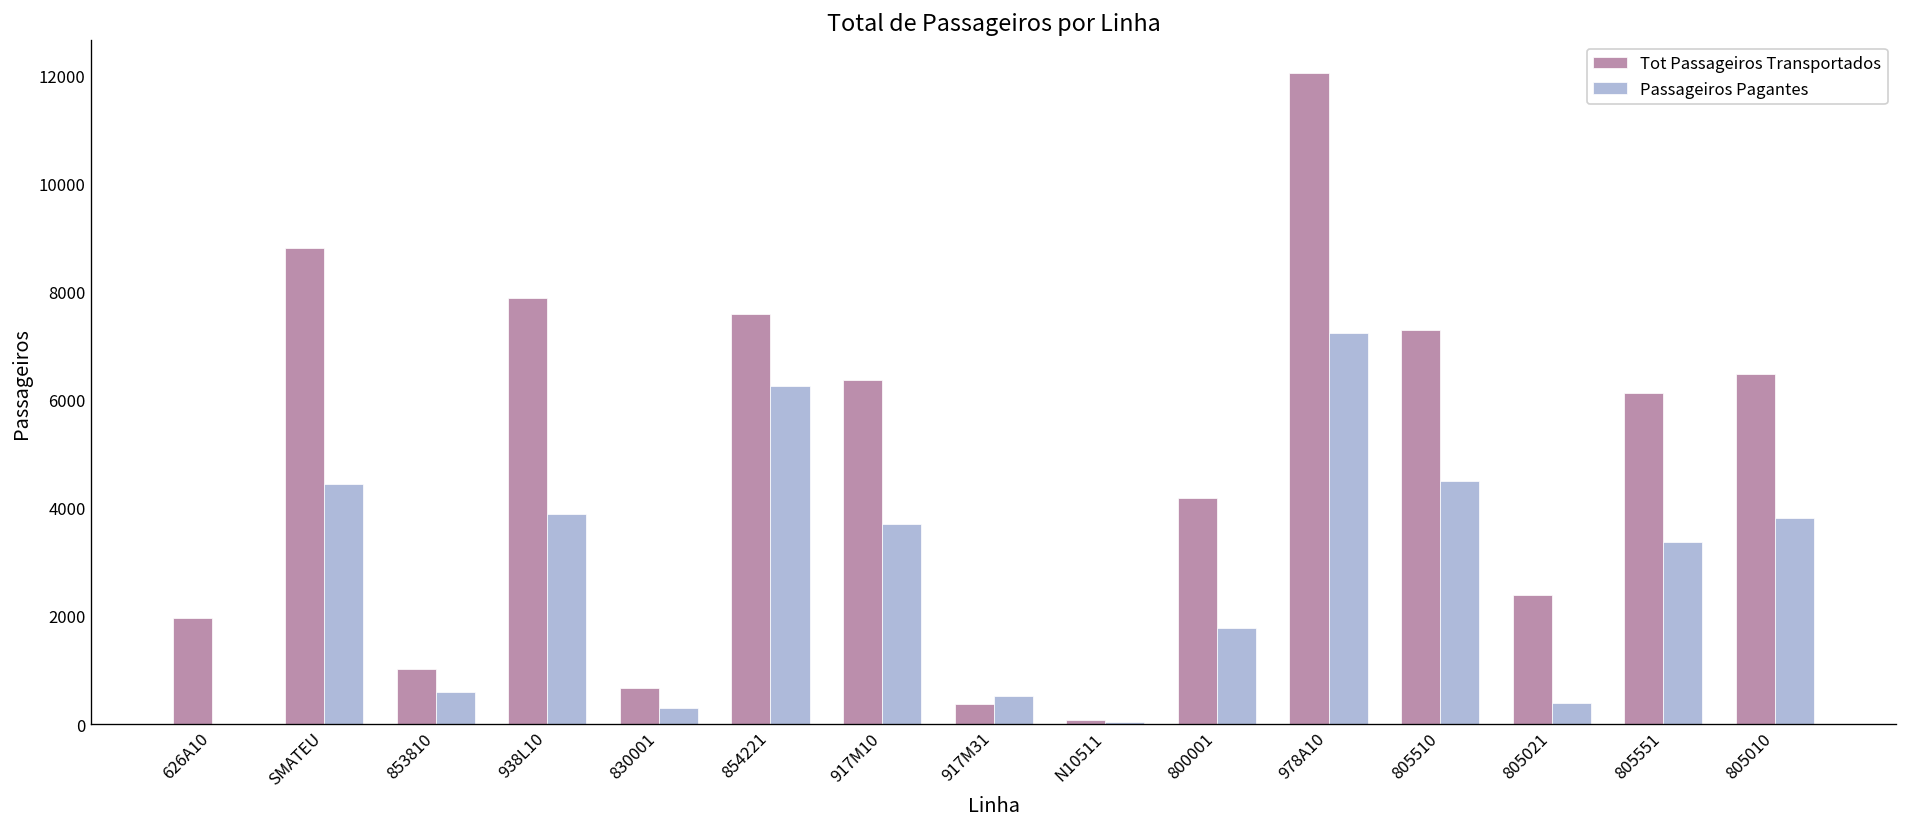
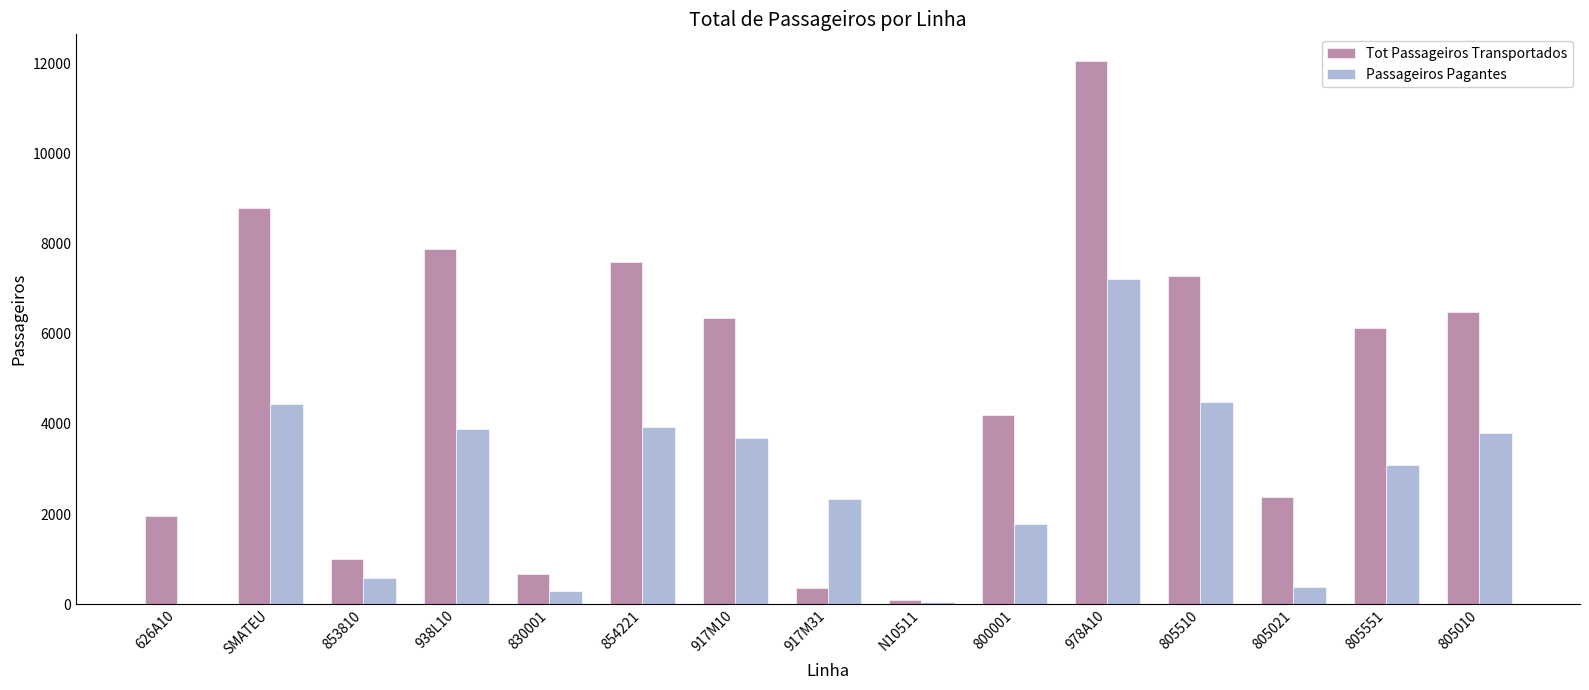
Passageiros Pagantes, 854221: 6200 -> 3900
Passageiros Pagantes, 917M31: 500 -> 2300
Passageiros Pagantes, 805551: 3400 -> 3100
